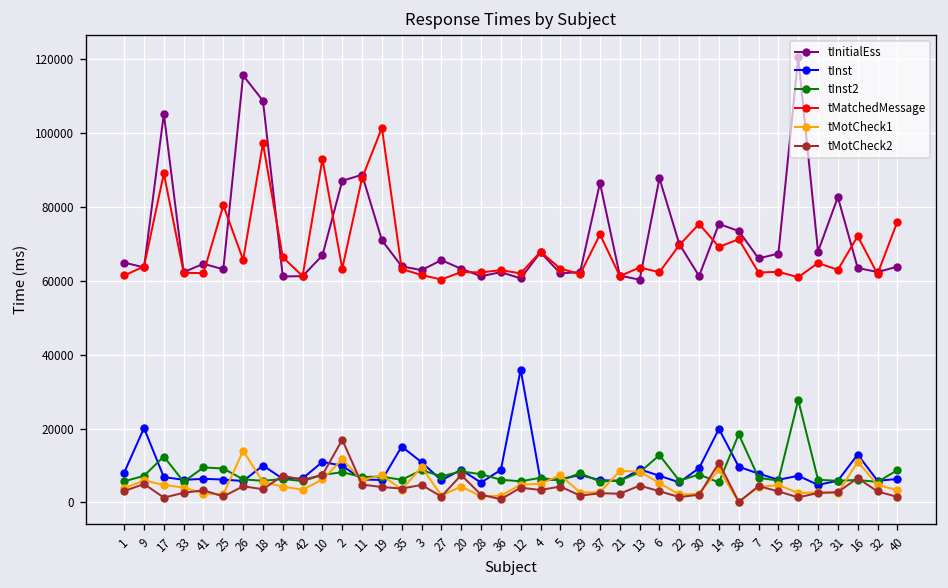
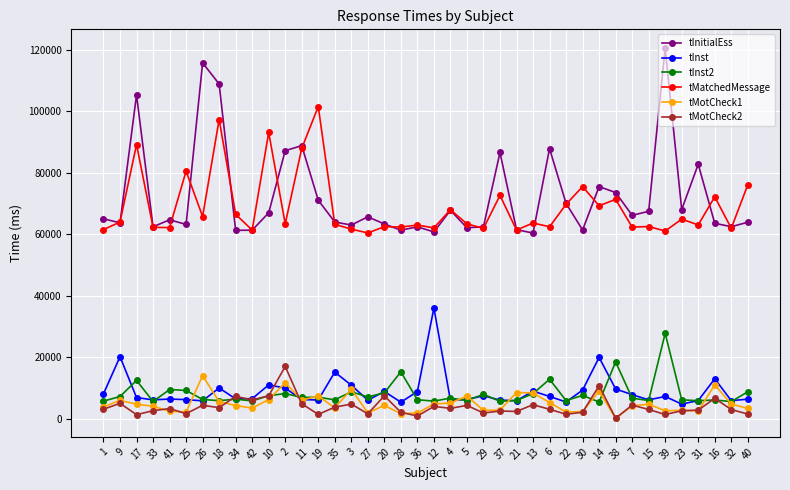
tMotCheck2, 19: 4000 -> 1000
tInst2, 28: 8000 -> 15000
